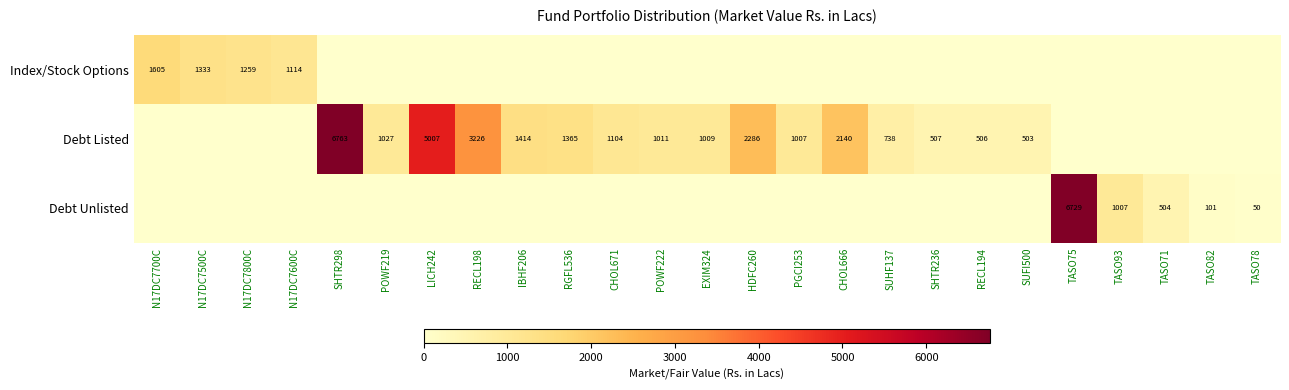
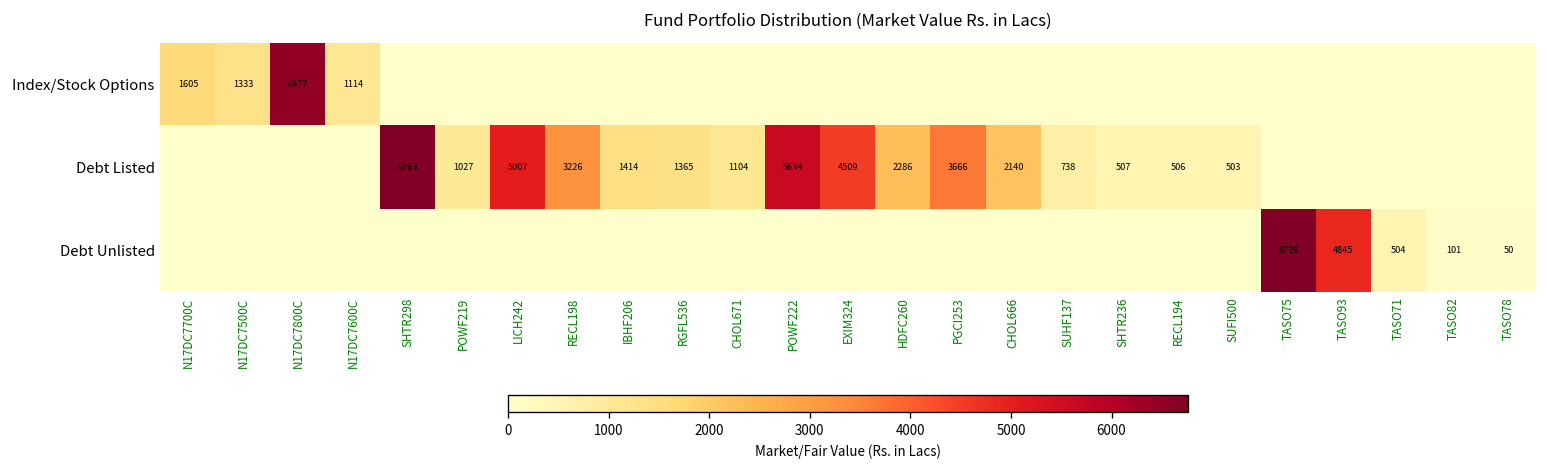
Index/Stock Options, N17DC7800C: 1259 -> 6477
Debt Listed, POWF222: 1011 -> 5634
Debt Listed, EXIM324: 1009 -> 4509
Debt Listed, PGCI253: 1007 -> 3666
Debt Unlisted, TASO93: 1007 -> 4845
